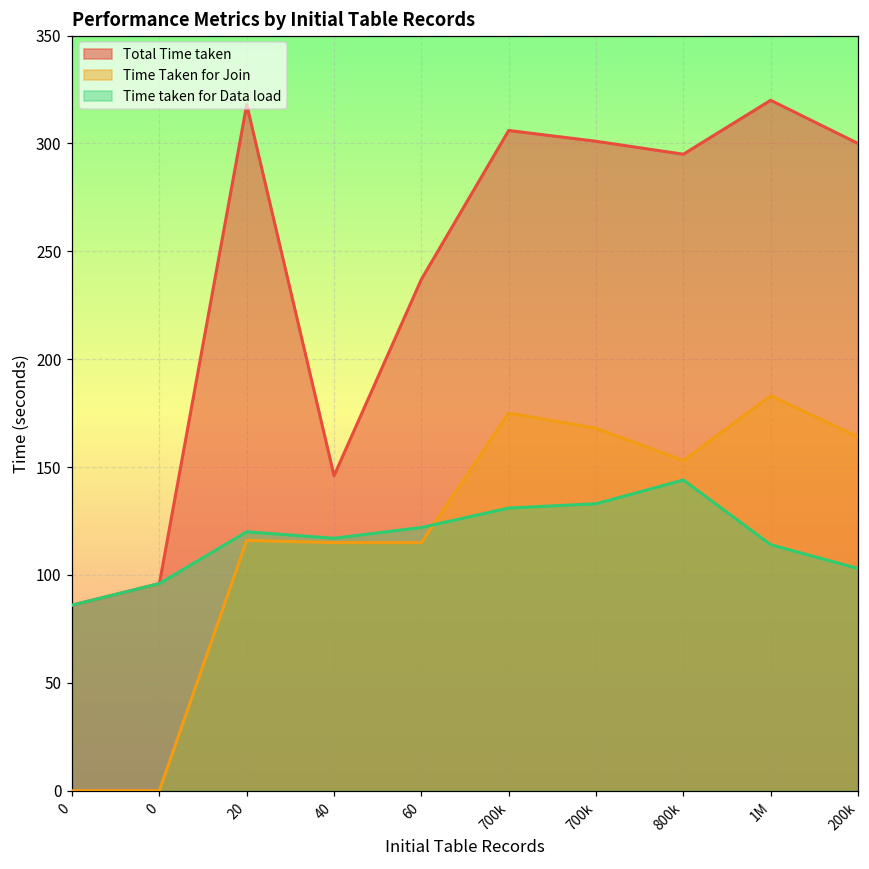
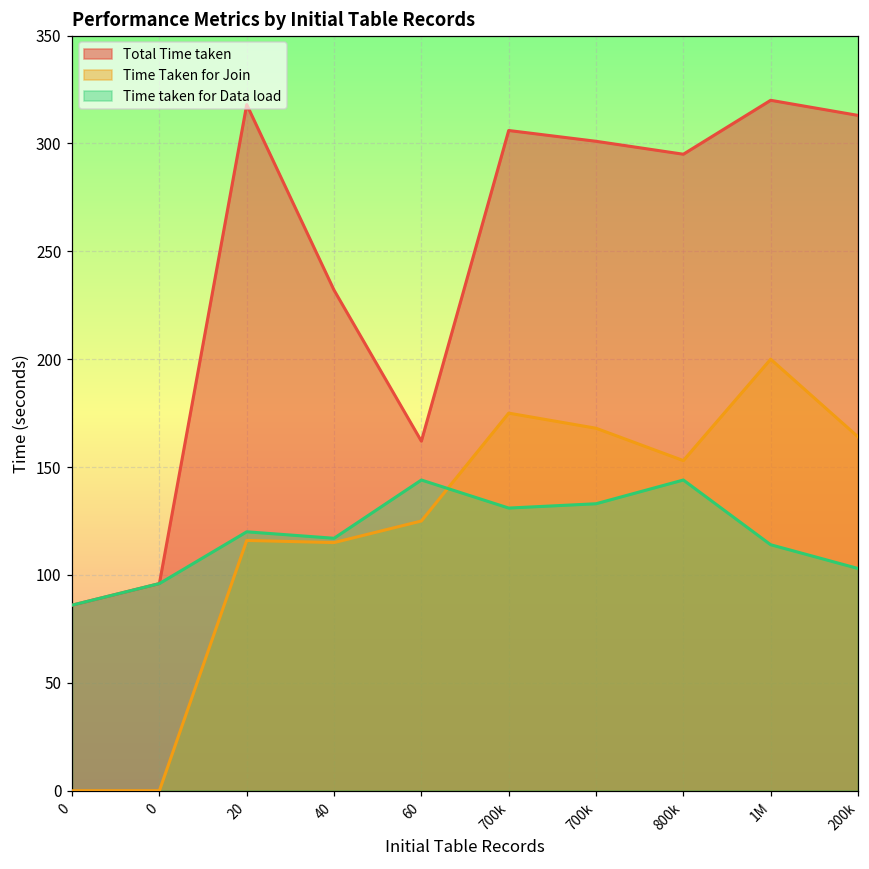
Total Time taken, 40: 146 -> 232
Total Time taken, 60: 237 -> 162
Time Taken for Join, 60: 115 -> 125
Time taken for Data load, 60: 122 -> 144
Time Taken for Join, 1M: 183 -> 200
Total Time taken, 200k: 300 -> 313
